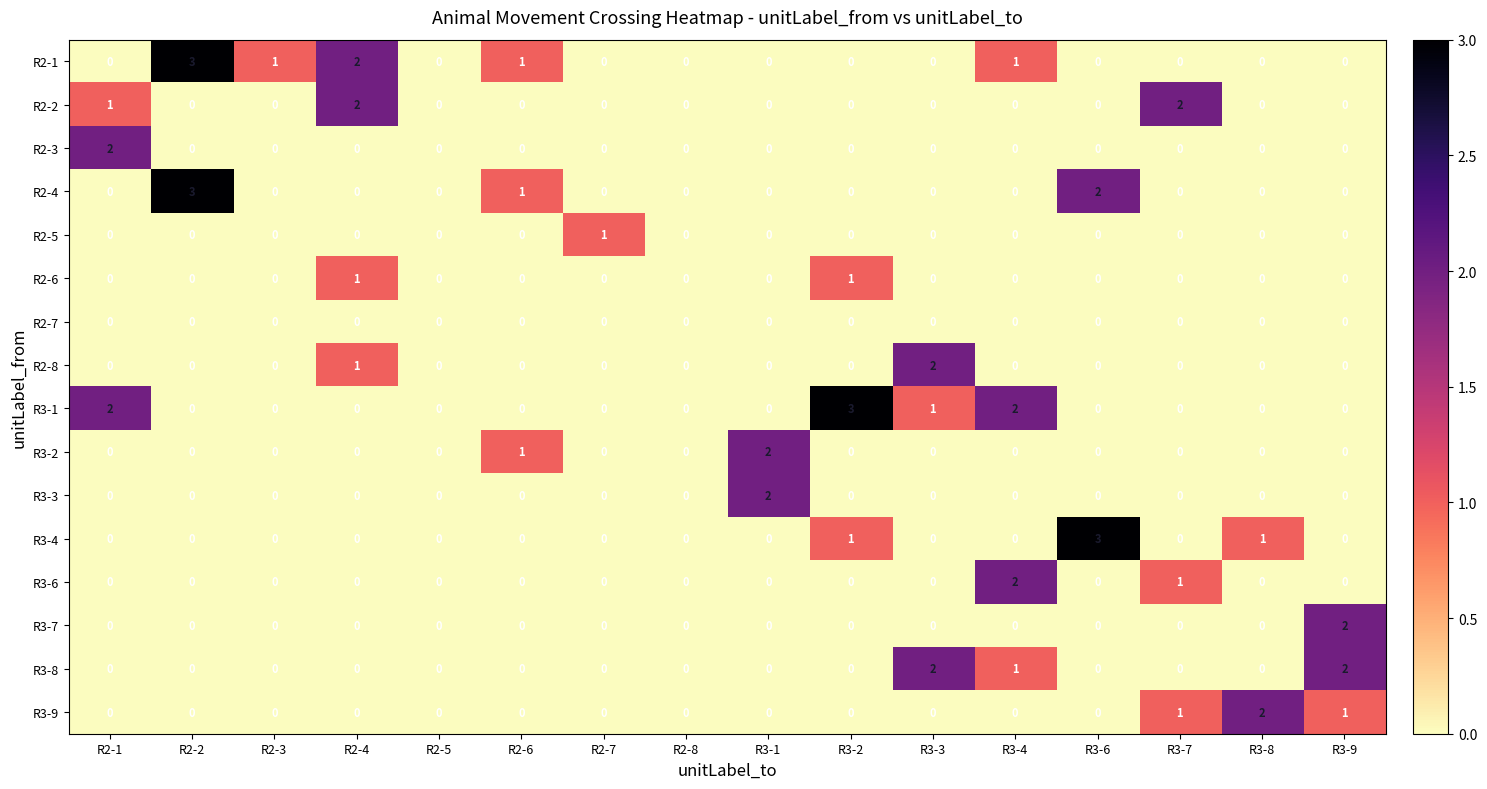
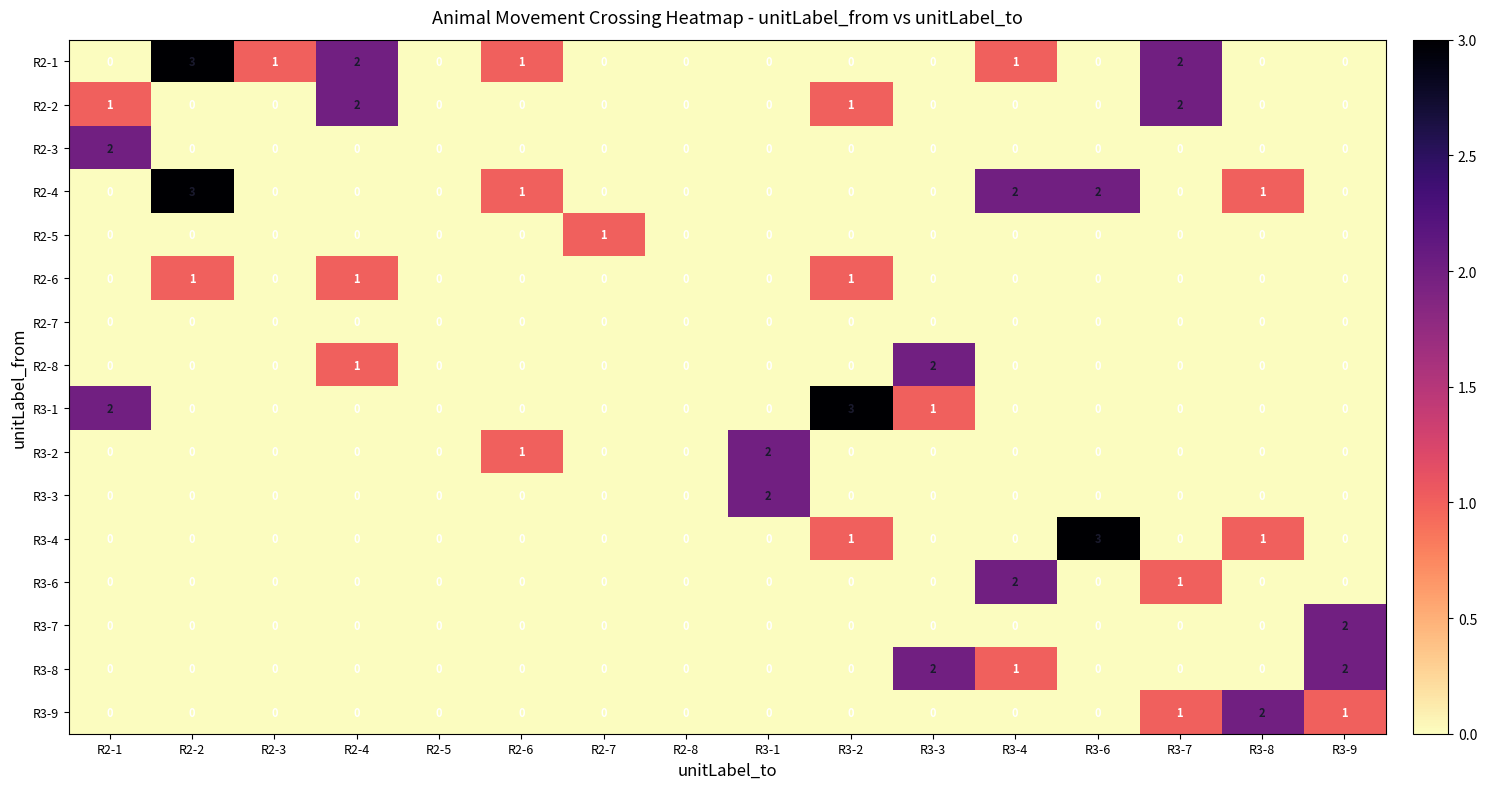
R2-1, R3-7: 0 -> 2
R2-2, R3-2: 0 -> 1
R2-4, R3-4: 0 -> 2
R2-4, R3-8: 0 -> 1
R2-6, R2-2: 0 -> 1
R3-1, R3-4: 2 -> 0
